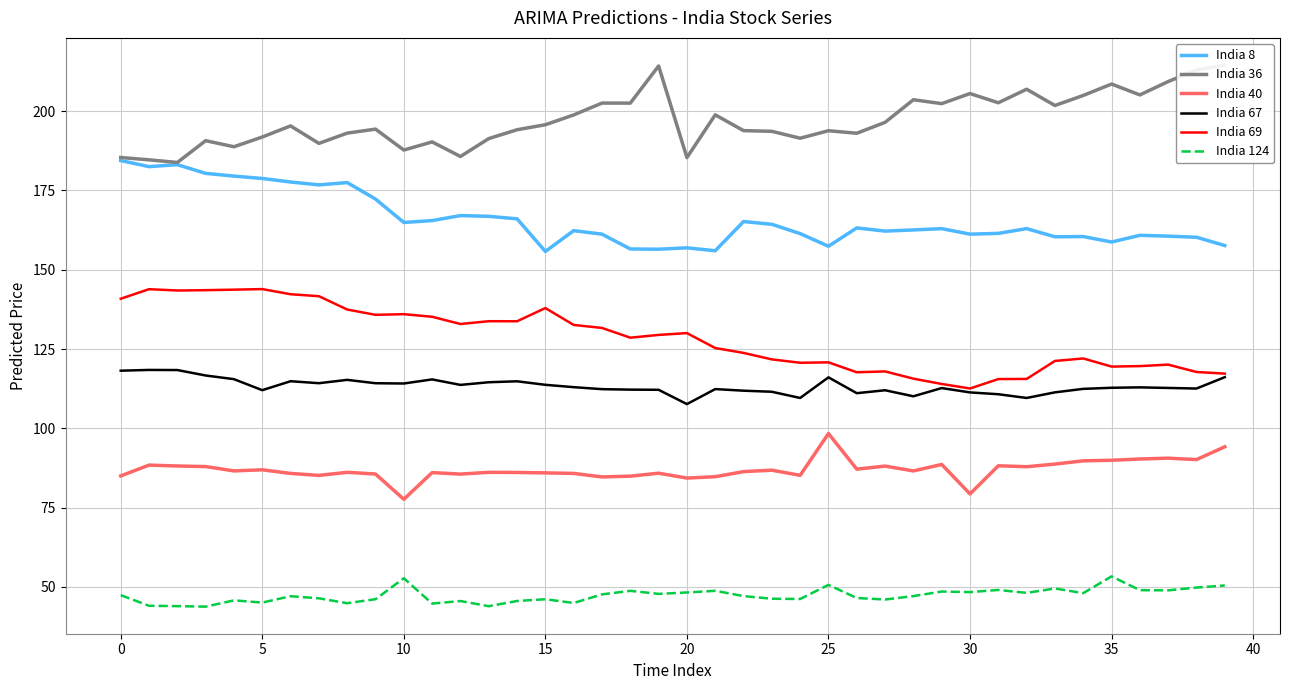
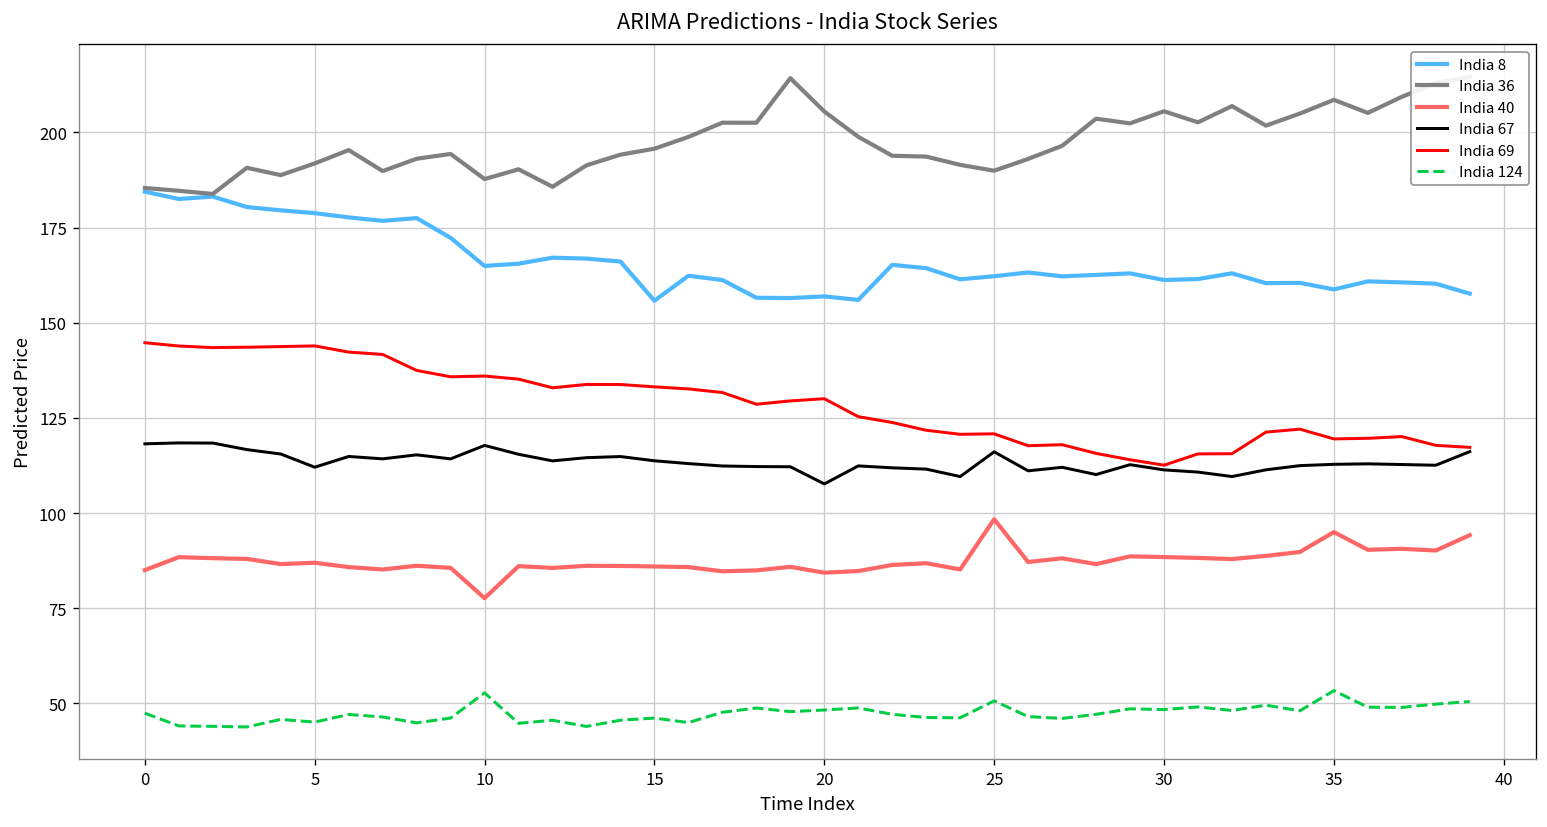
India 69, 0: 141 -> 145
India 67, 10: 114 -> 118
India 69, 15: 138 -> 133
India 36, 20: 185 -> 205
India 8, 25: 157 -> 162
India 36, 25: 194 -> 190
India 40, 30: 79 -> 88
India 40, 35: 90 -> 95
